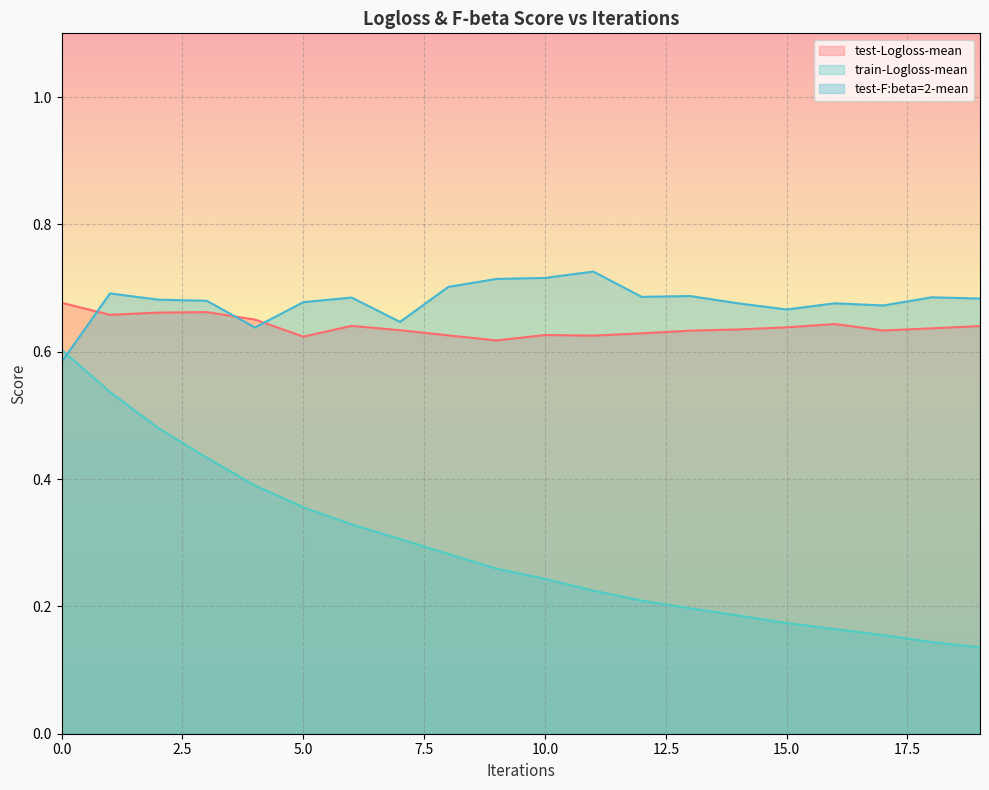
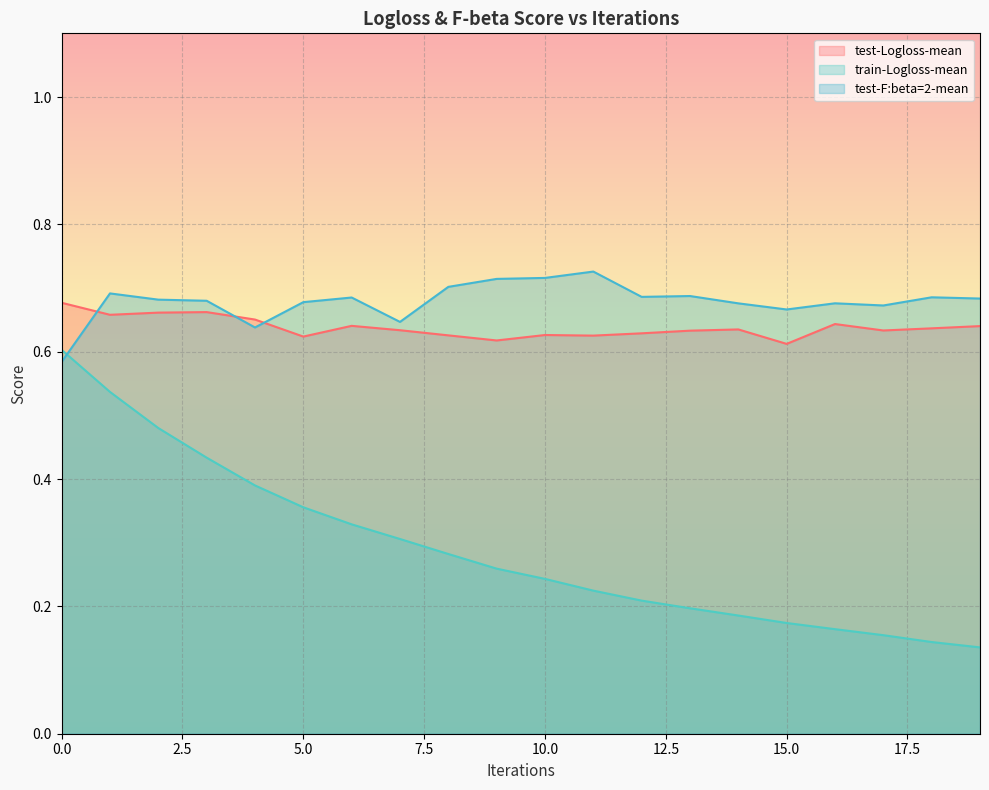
test-Logloss-mean, 15.0: 0.64 -> 0.61
